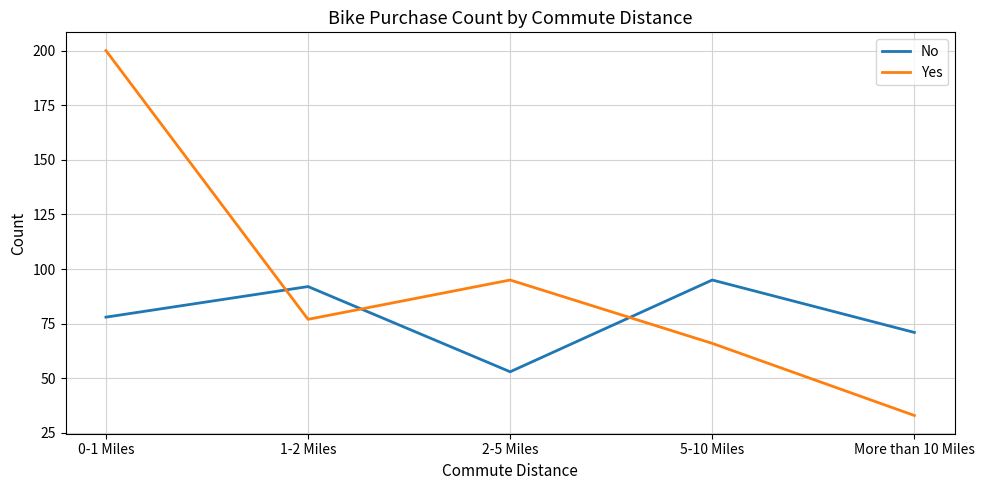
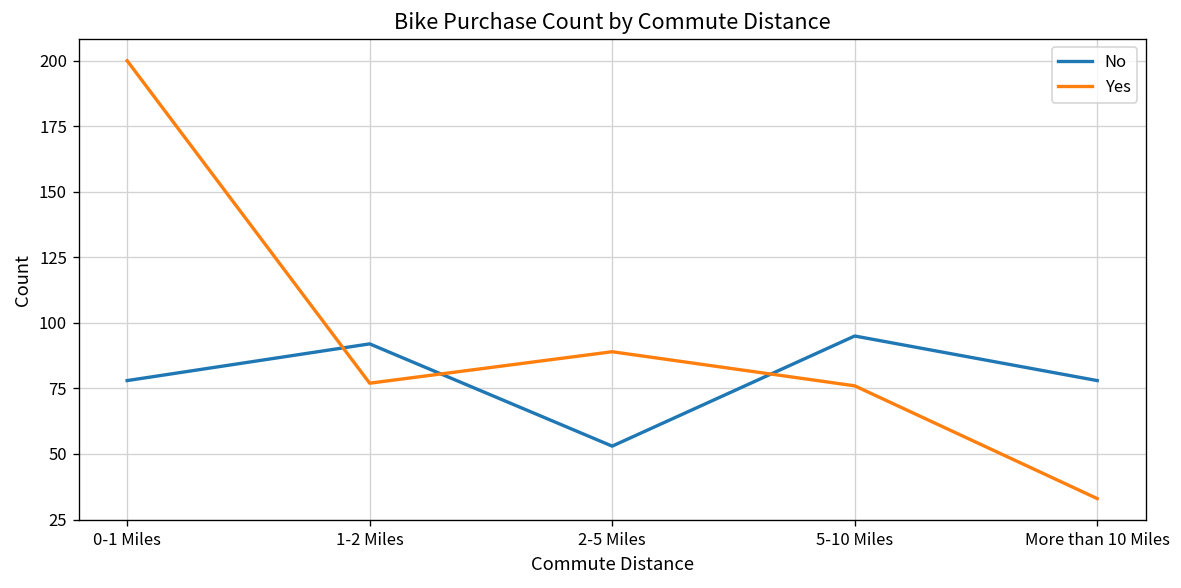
Yes, 2-5 Miles: 95 -> 89
Yes, 5-10 Miles: 66 -> 76
No, More than 10 Miles: 71 -> 78
